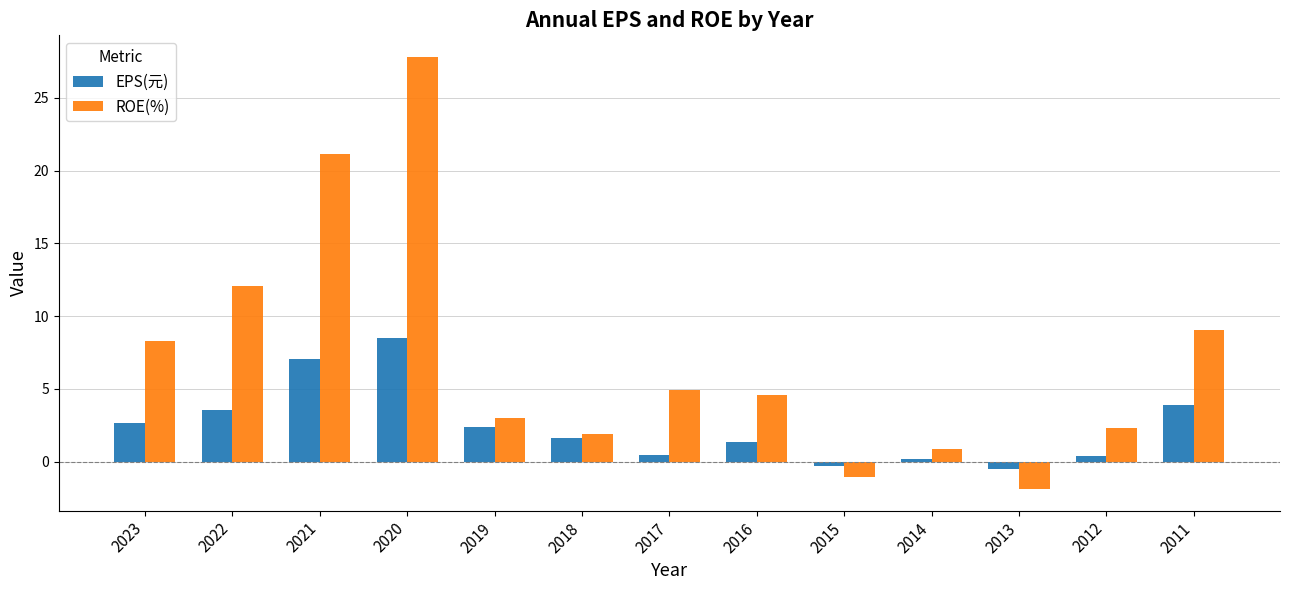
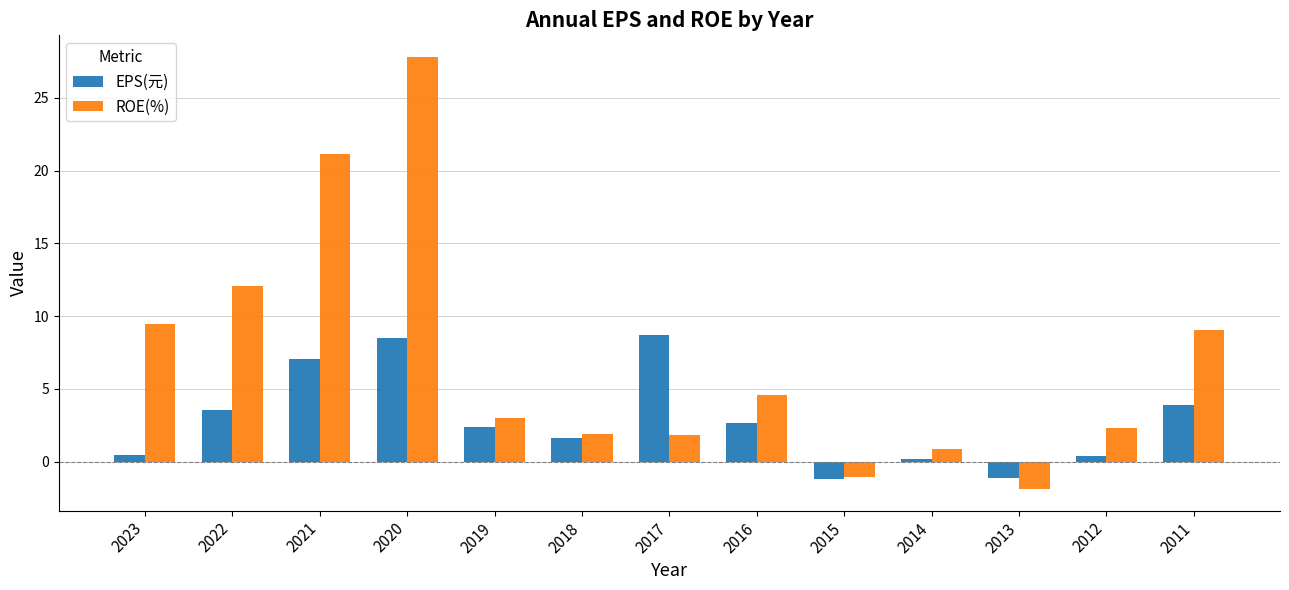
EPS(元), 2023: 2.7 -> 0.5
ROE(%), 2023: 8.3 -> 9.5
EPS(元), 2017: 0.5 -> 8.7
ROE(%), 2017: 4.9 -> 1.8
EPS(元), 2016: 1.4 -> 2.6
EPS(元), 2015: -0.3 -> -1.2
EPS(元), 2013: -0.5 -> -1.1
